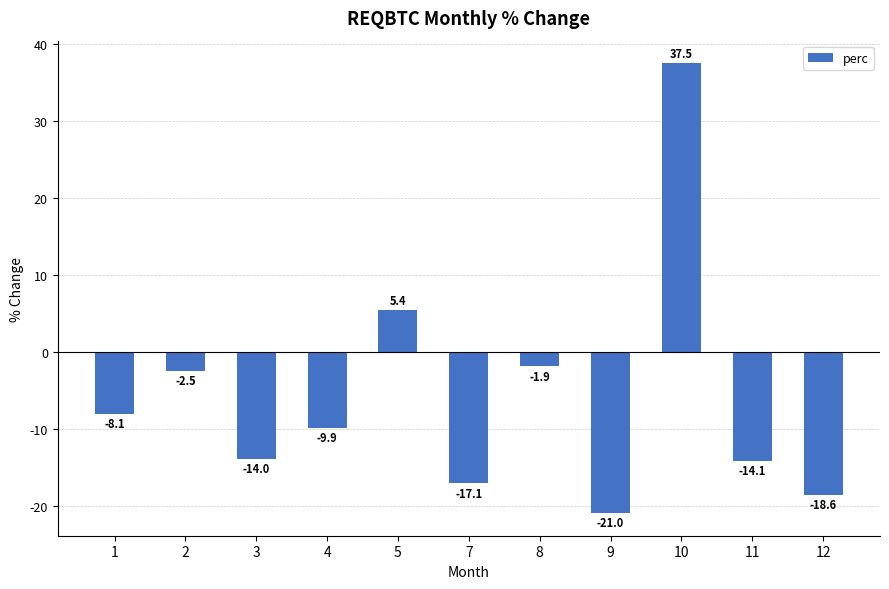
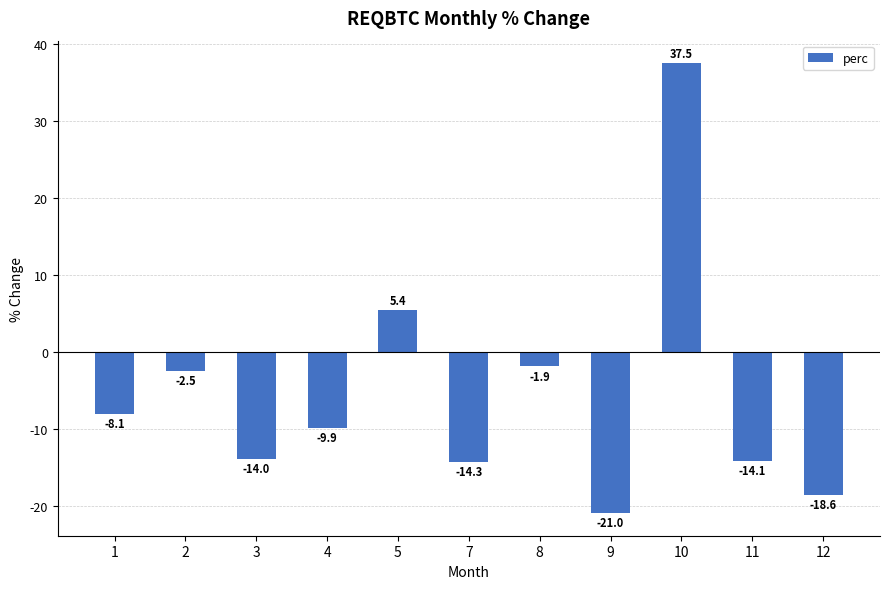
7: -17.1 -> -14.3
